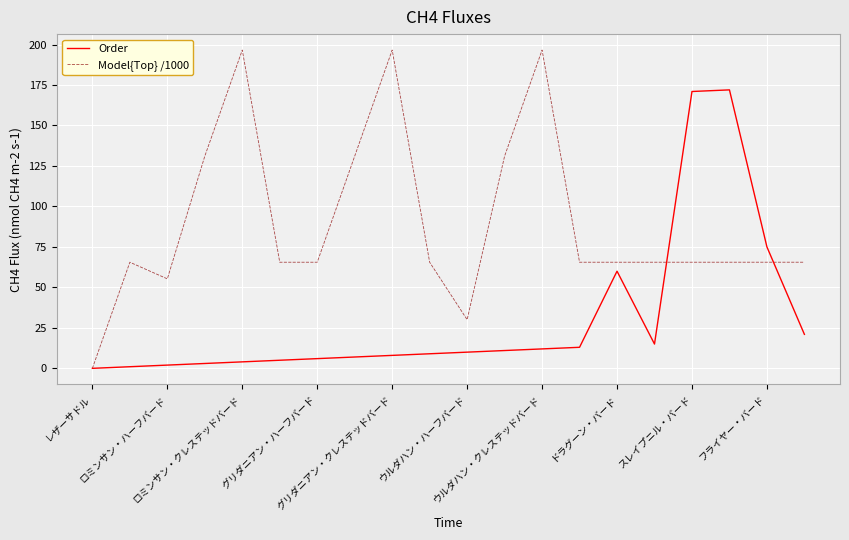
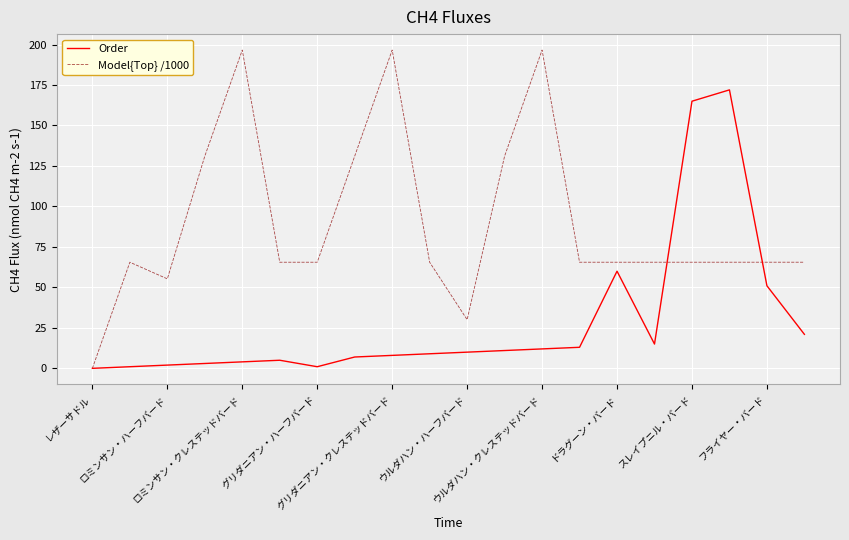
Order, グリダニアン・ハーフバード: 6 -> 1
Order, スレイプニル・バード: 171 -> 165
Order, フライヤー・バード: 75 -> 51
